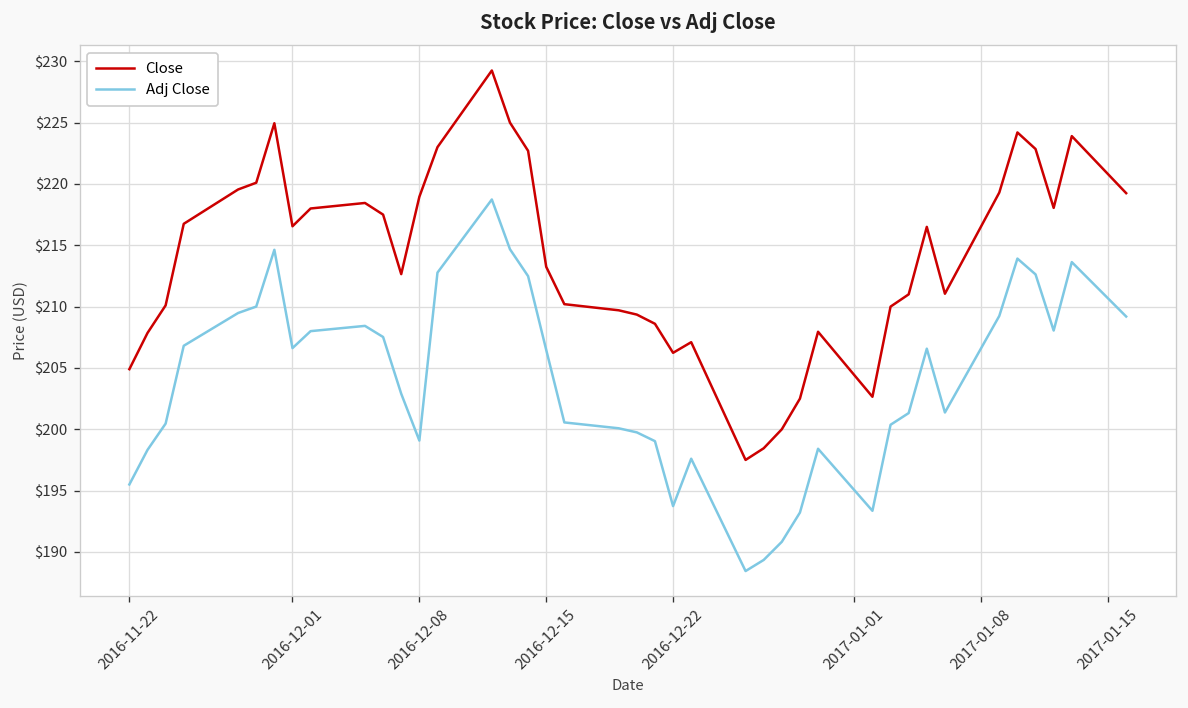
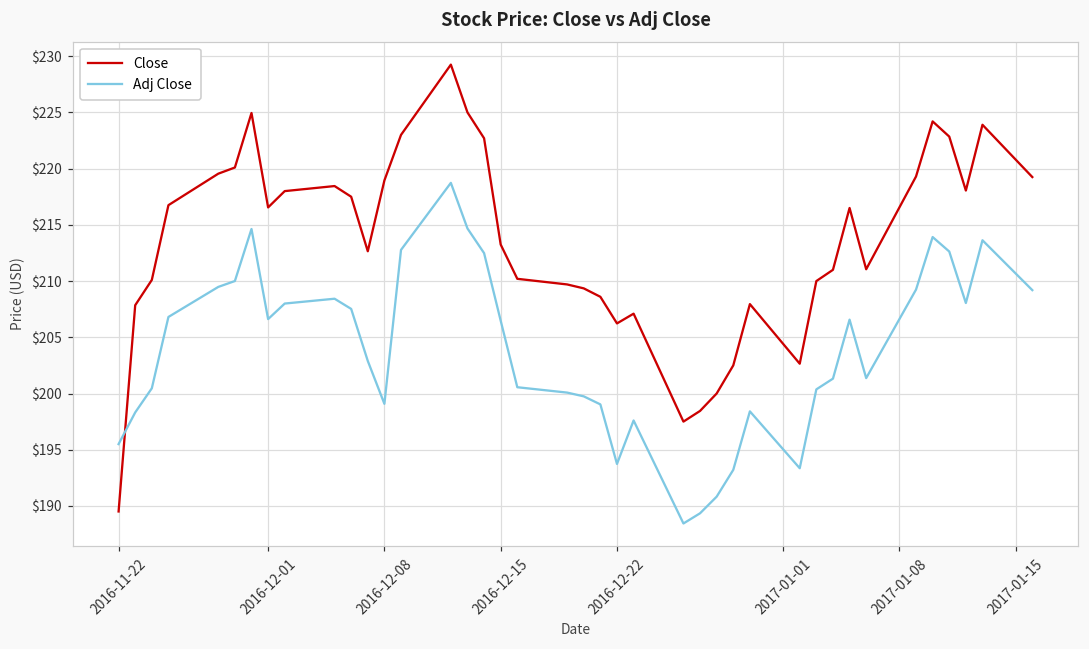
Close, 2016-11-22: $204.9 -> $189.5
